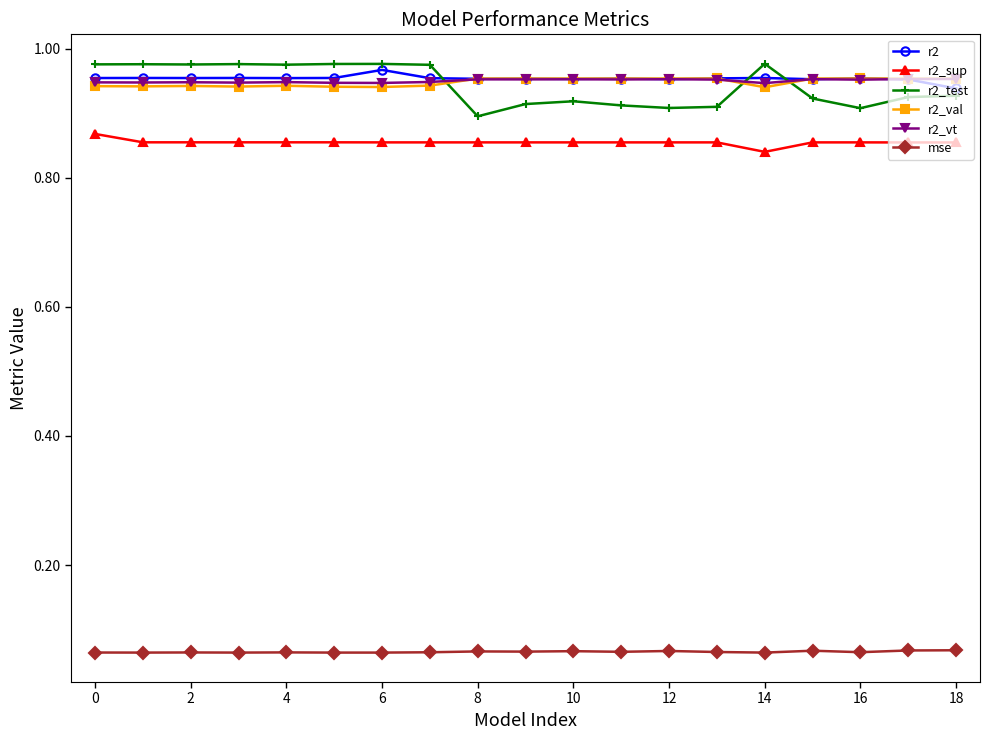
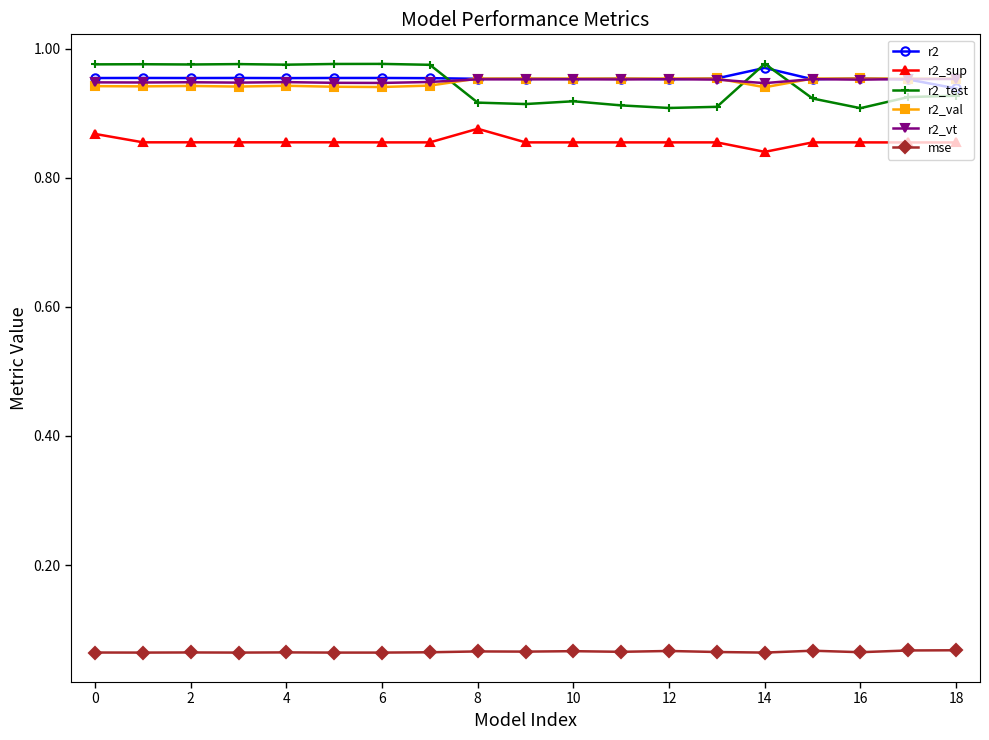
r2, 6: 0.97 -> 0.95
r2_sup, 8: 0.85 -> 0.88
r2_test, 8: 0.90 -> 0.92
r2, 14: 0.95 -> 0.97
